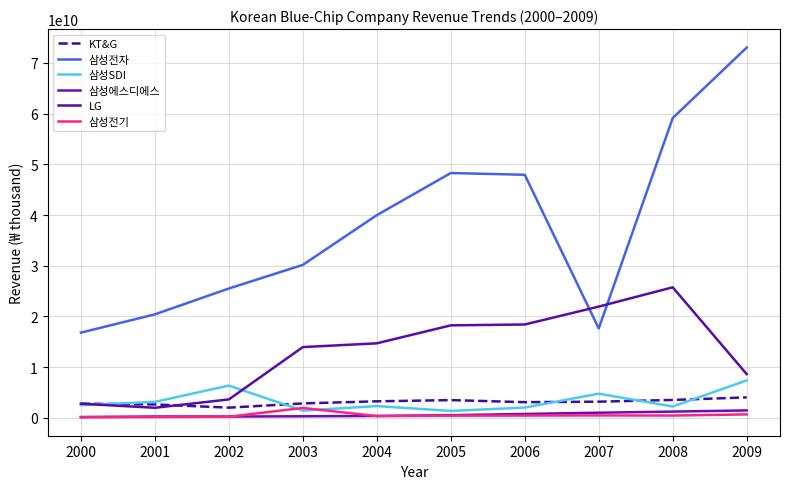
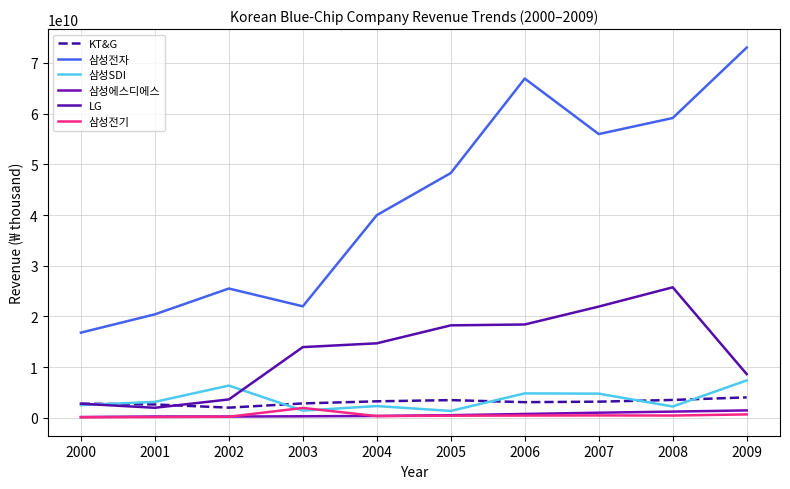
삼성전자, 2003: 30000000000 -> 22000000000
삼성전자, 2006: 48000000000 -> 67000000000
삼성SDI, 2006: 2000000000 -> 5000000000
삼성전자, 2007: 18000000000 -> 56000000000
